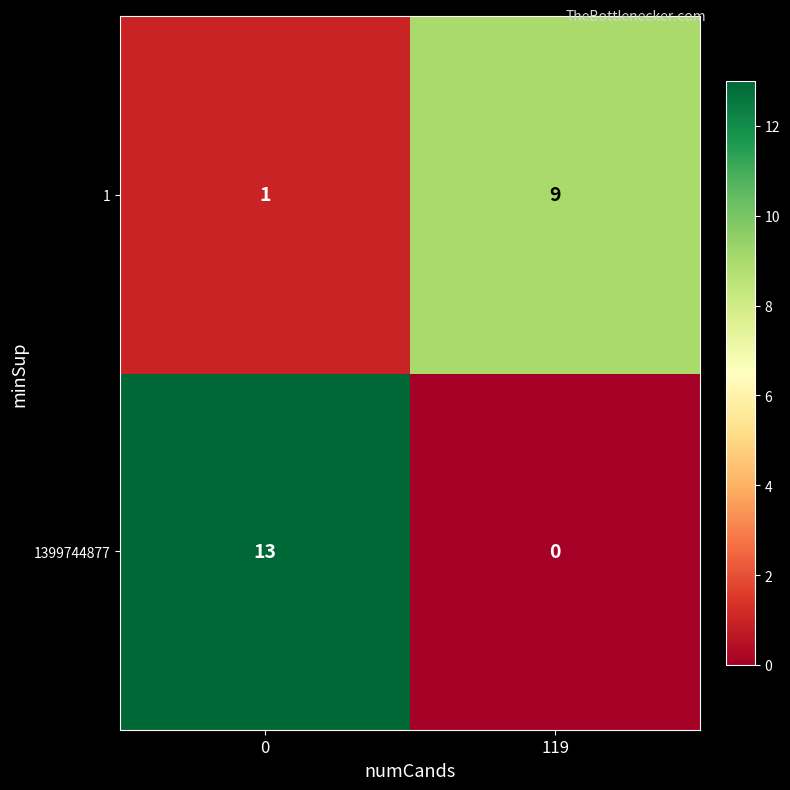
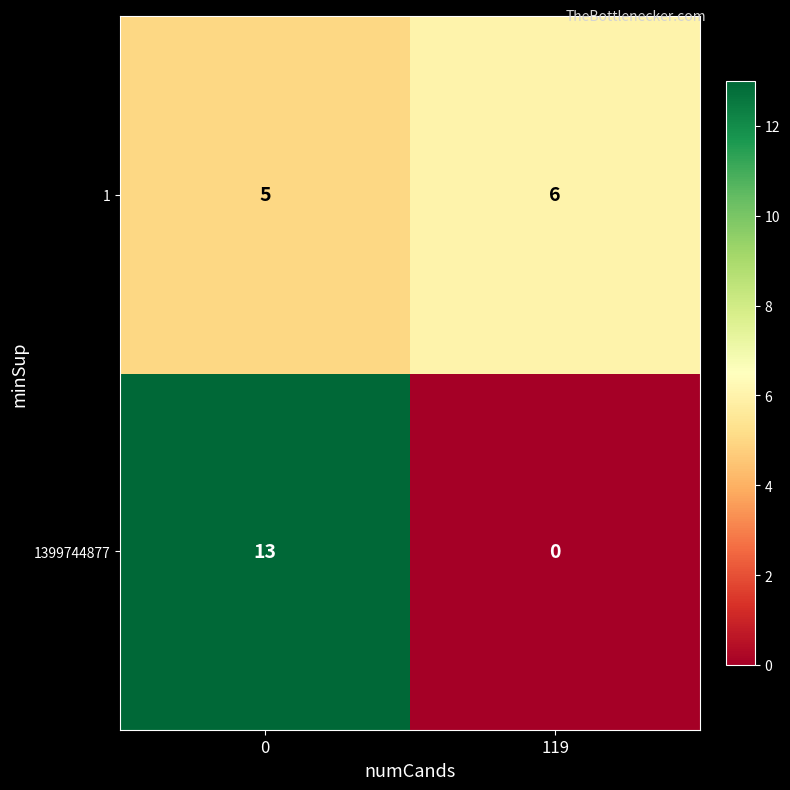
1, 0: 1 -> 5
1, 119: 9 -> 6
